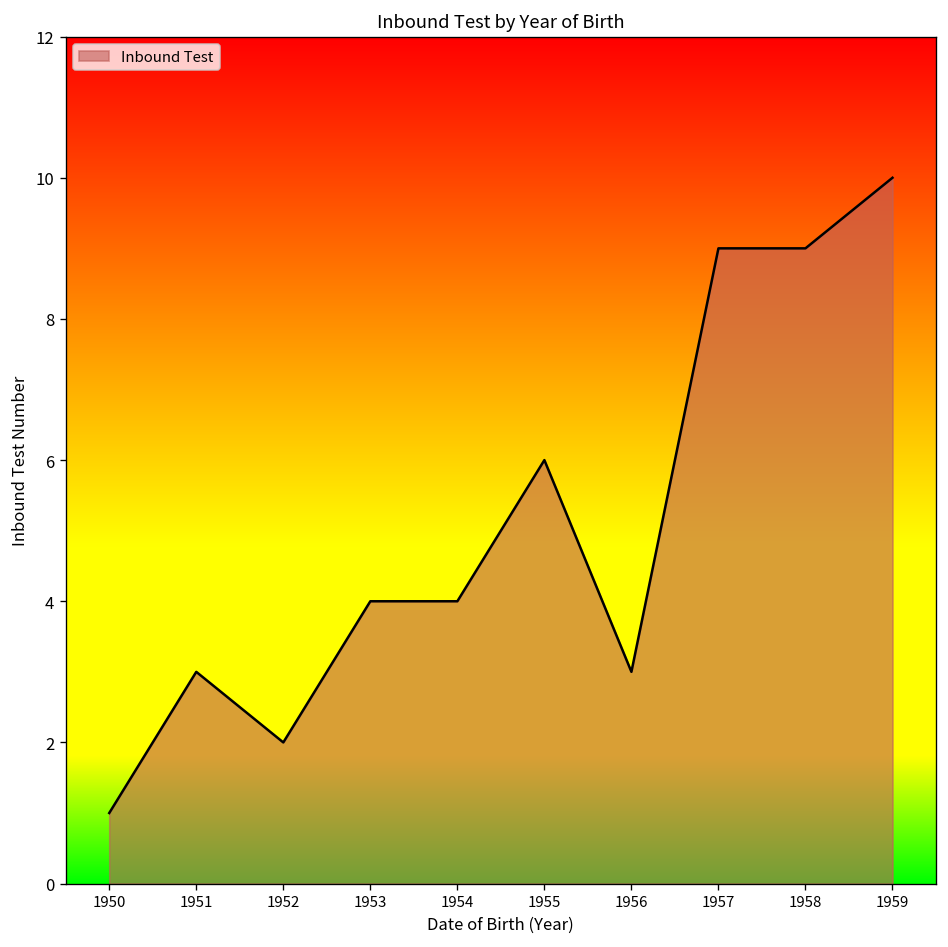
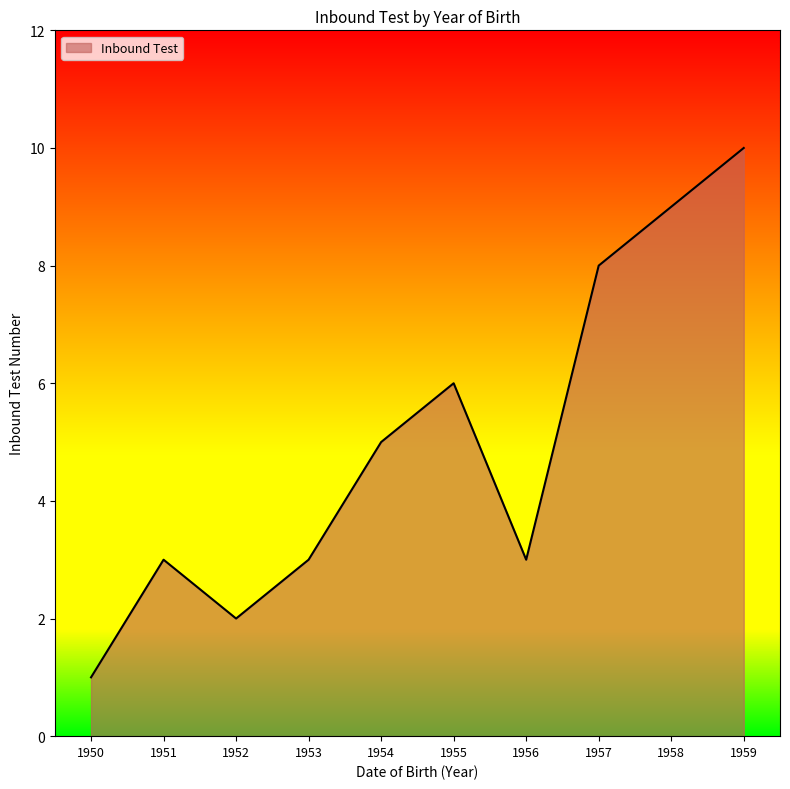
1953: 4 -> 3
1954: 4 -> 5
1957: 9 -> 8
